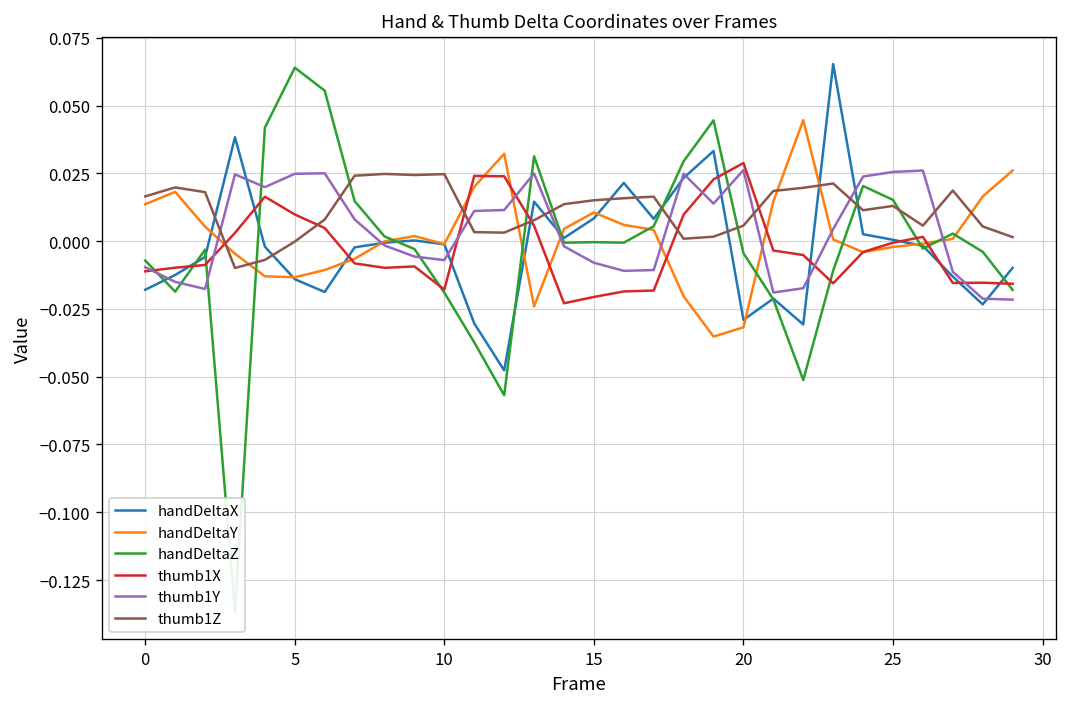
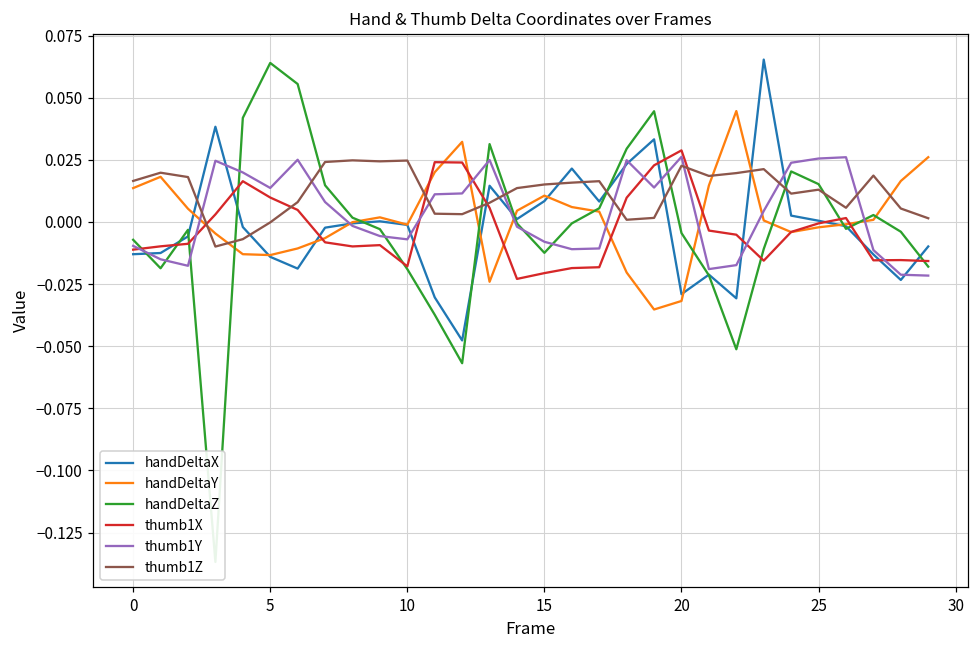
handDeltaX, 0: -0.018 -> -0.013
thumb1Y, 5: 0.025 -> 0.014
handDeltaZ, 15: 0.000 -> -0.012
thumb1Z, 20: 0.006 -> 0.023
